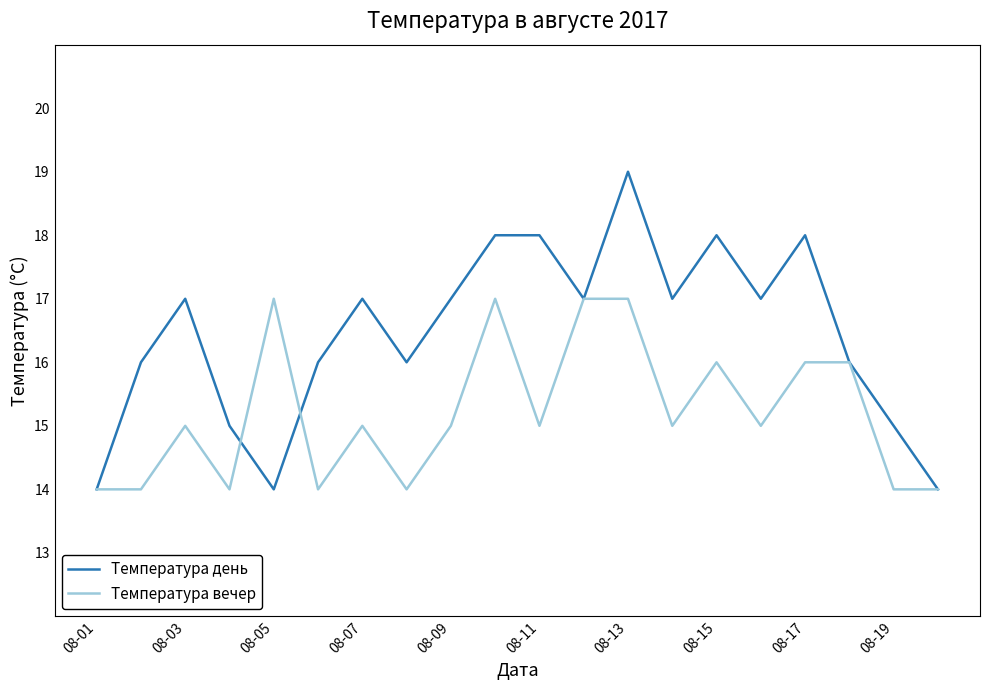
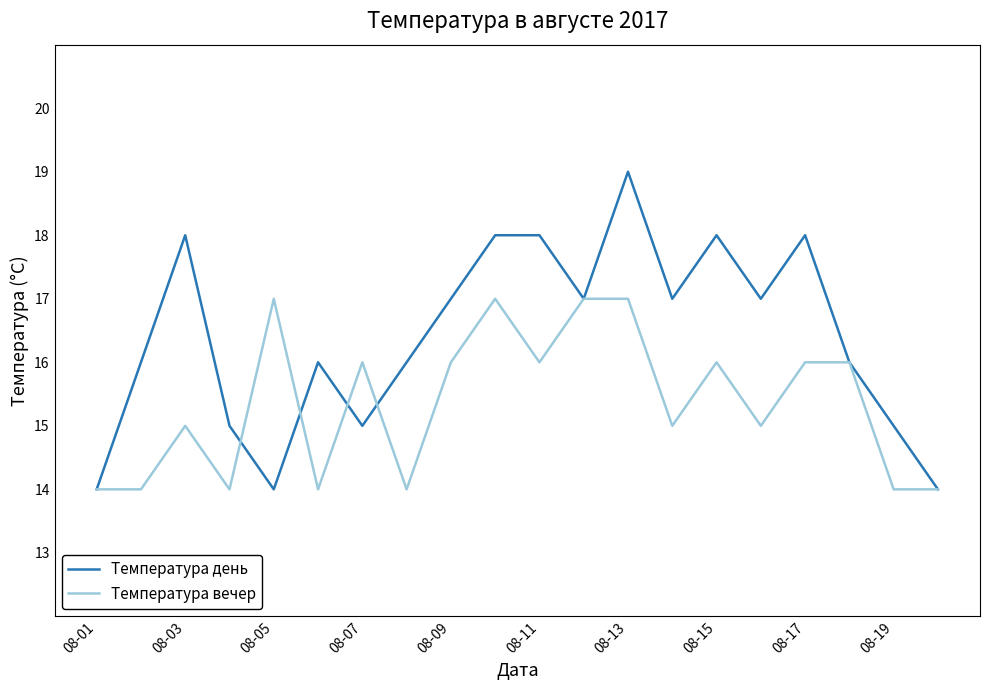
Температура день, 08-03: 17 -> 18
Температура день, 08-07: 17 -> 15
Температура вечер, 08-07: 15 -> 16
Температура вечер, 08-09: 15 -> 16
Температура вечер, 08-11: 15 -> 16
